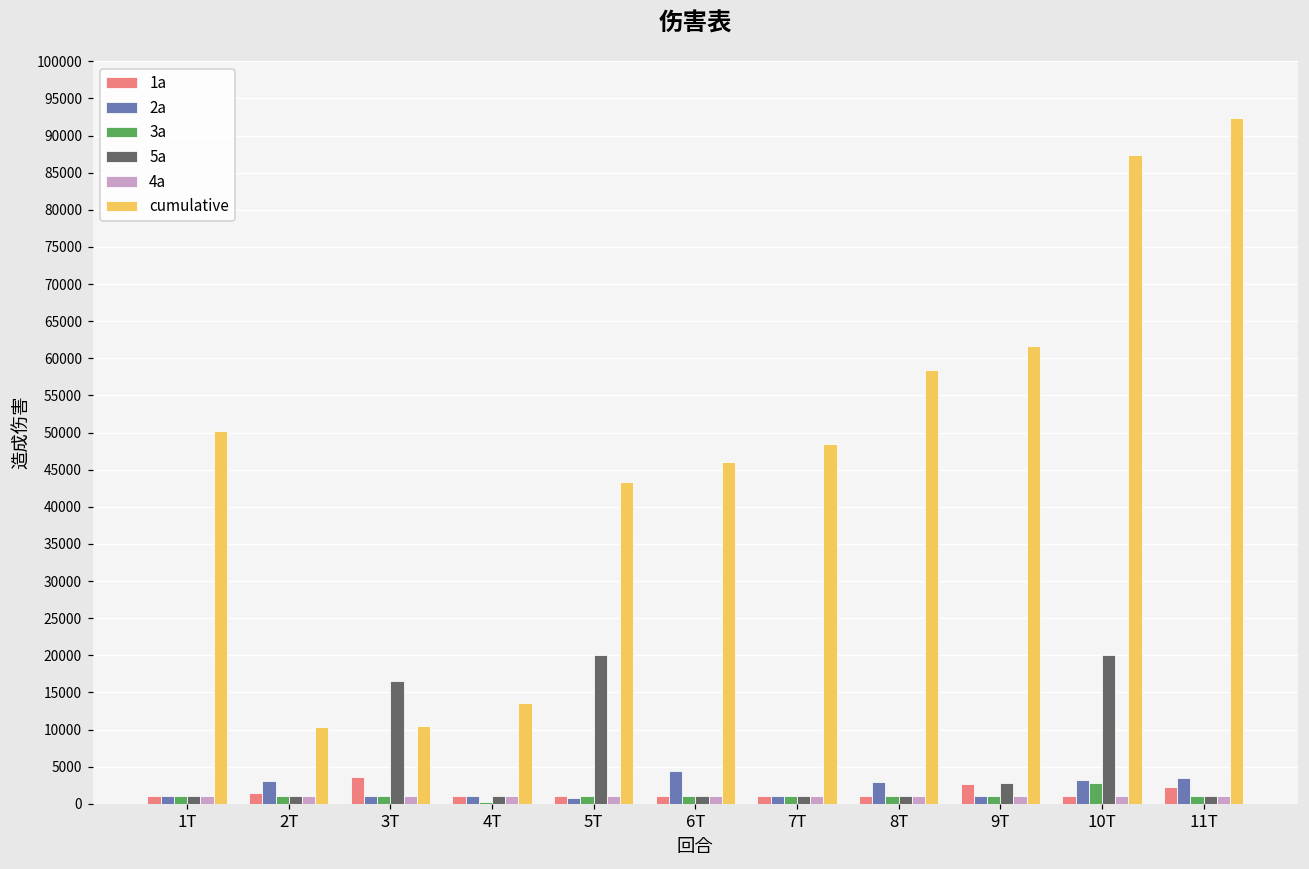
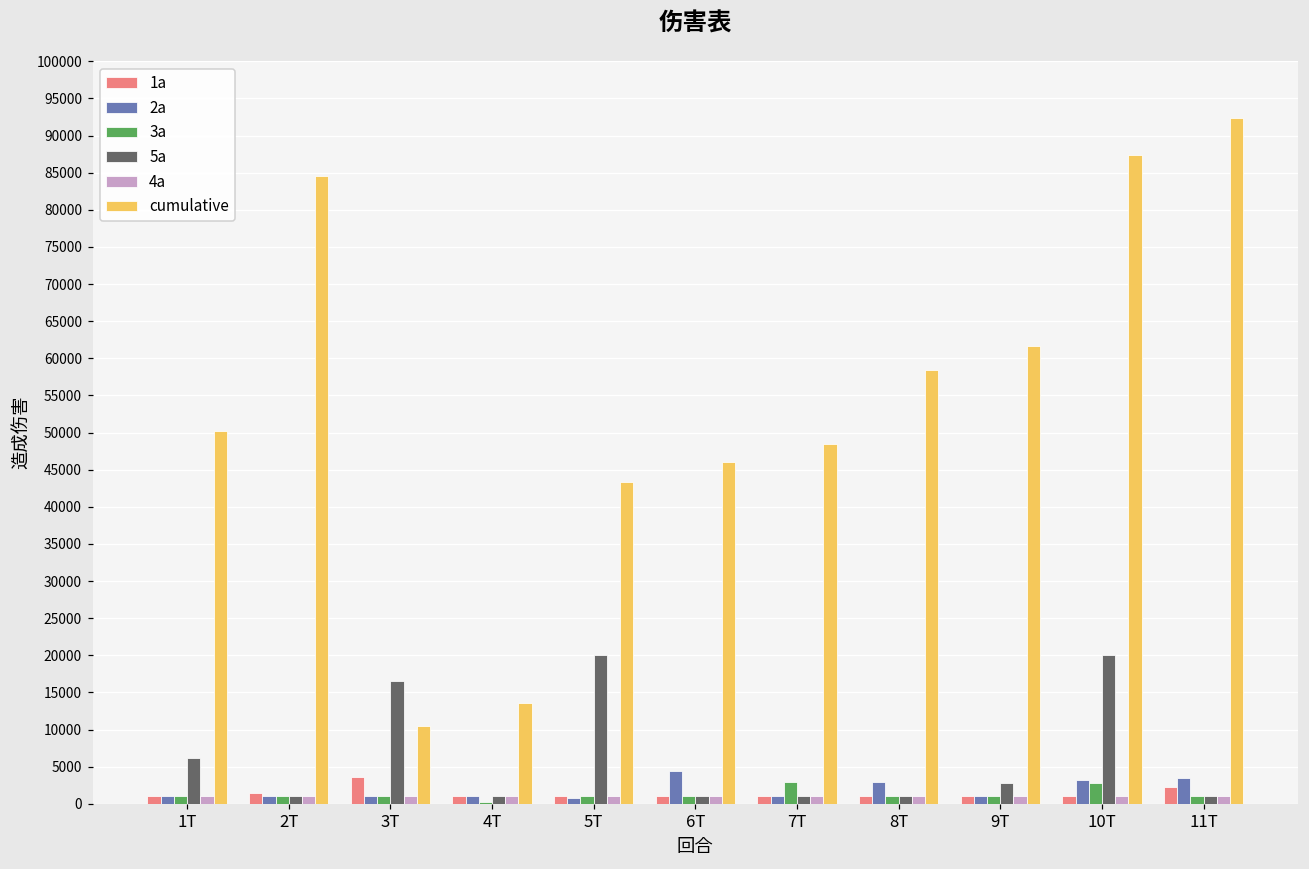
5a, 1T: 1000 -> 6000
2a, 2T: 3000 -> 1000
cumulative, 2T: 10000 -> 85000
3a, 7T: 1000 -> 3000
1a, 9T: 3000 -> 1000
